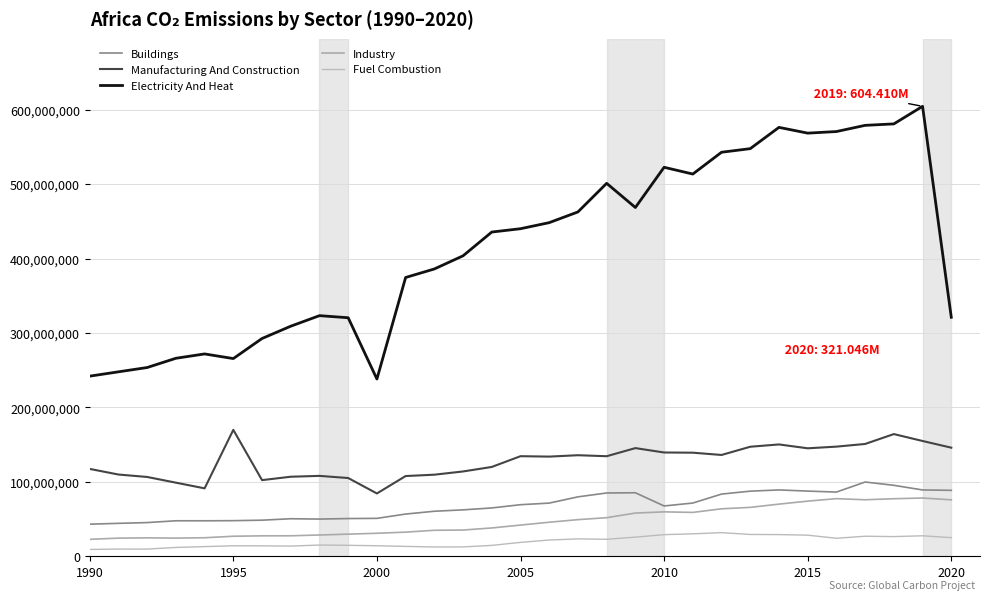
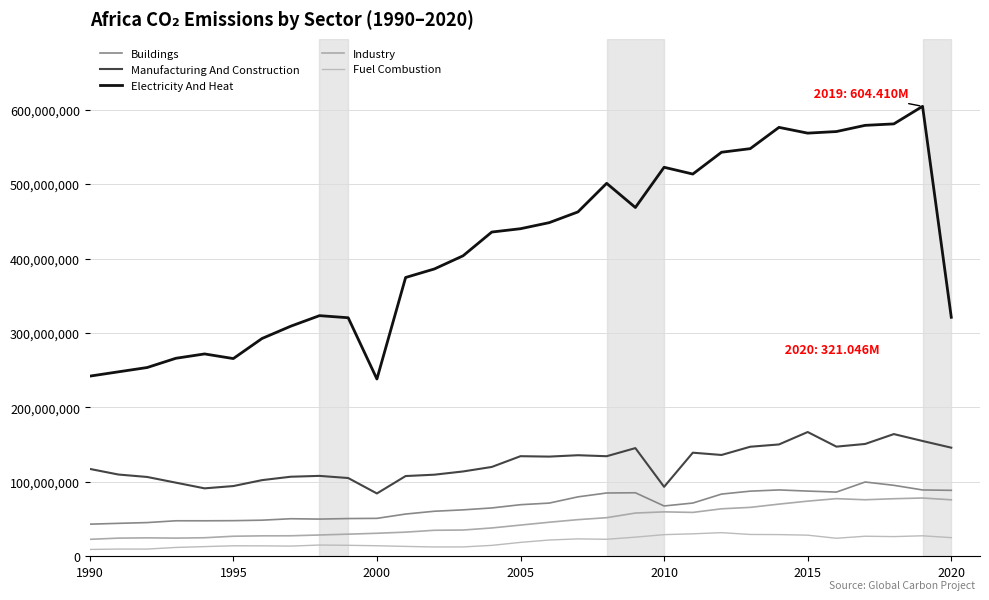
Manufacturing And Construction, 1995: 170,000,000 -> 90,000,000
Manufacturing And Construction, 2010: 140,000,000 -> 90,000,000
Manufacturing And Construction, 2015: 150,000,000 -> 170,000,000
